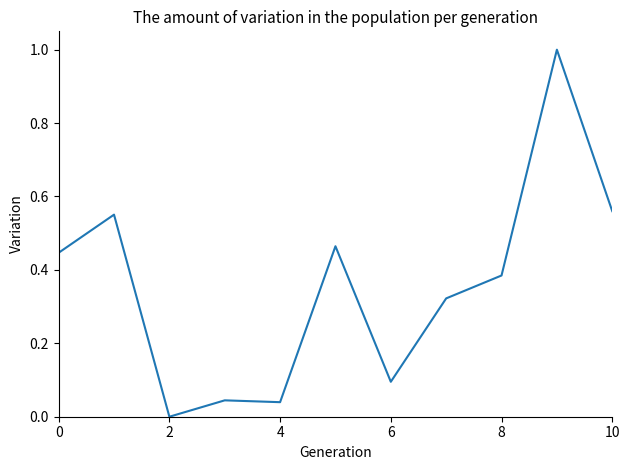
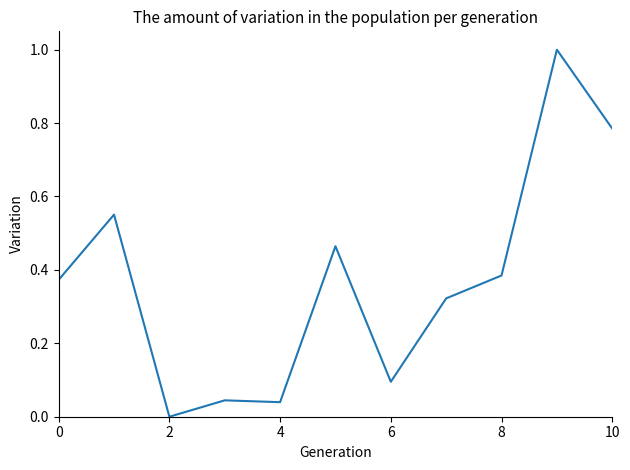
0: 0.45 -> 0.37
10: 0.56 -> 0.79
